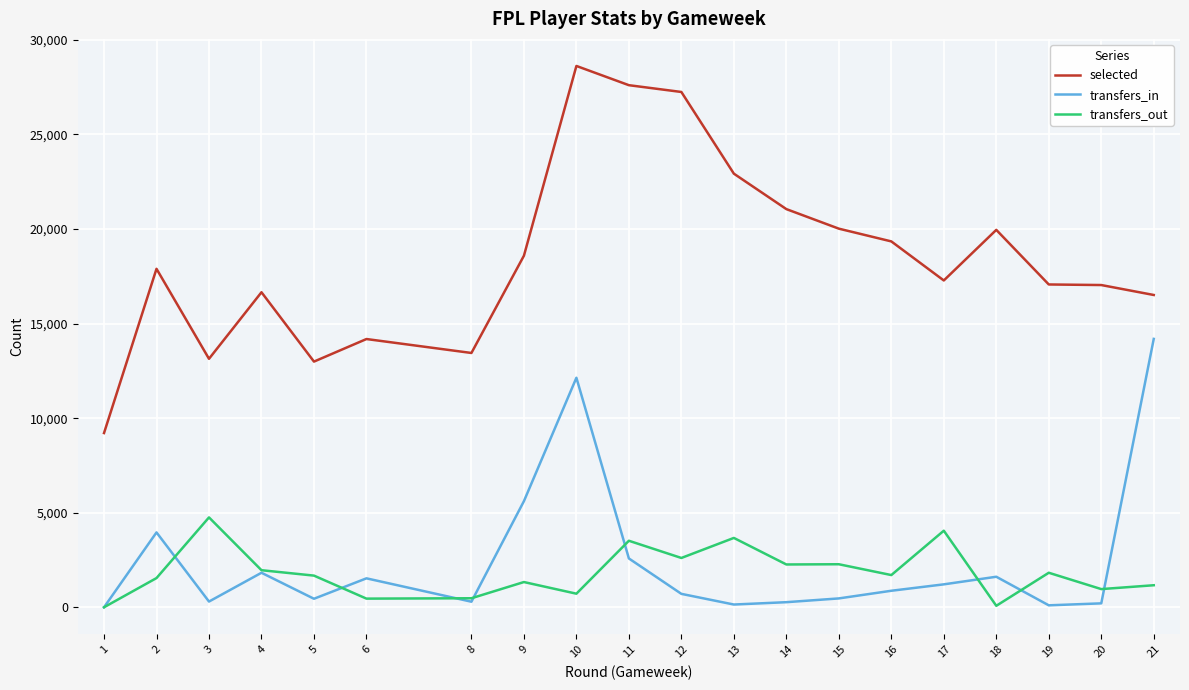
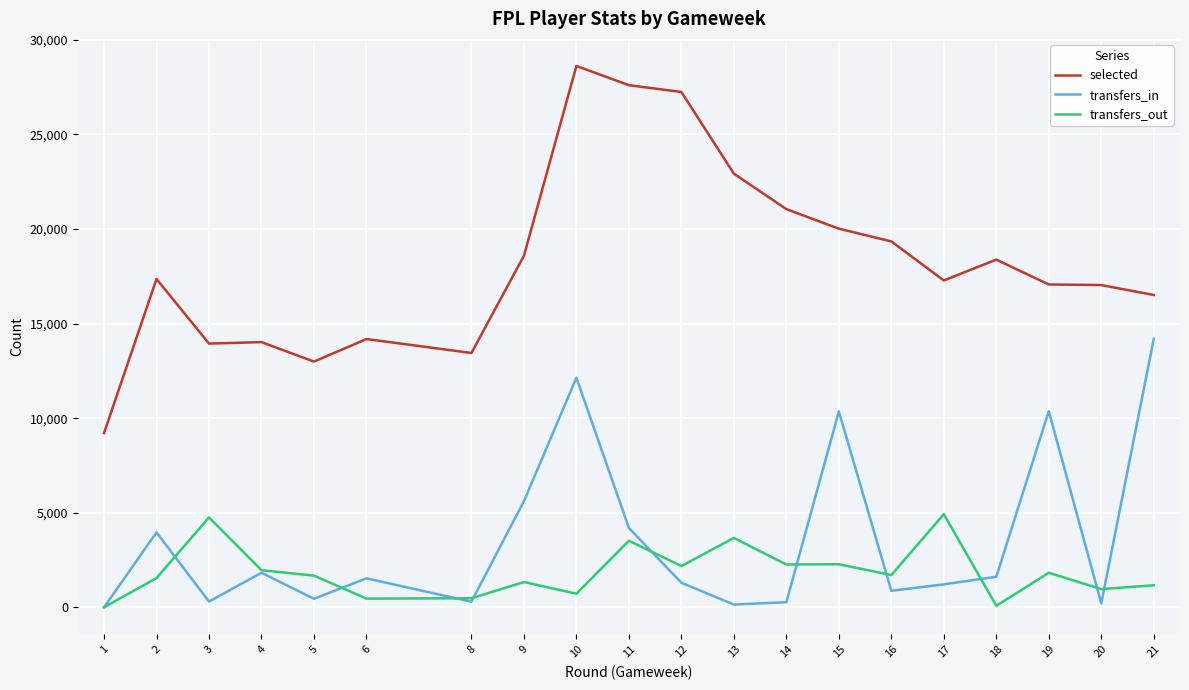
selected, 2: 17,900 -> 17,400
selected, 3: 13,100 -> 13,900
selected, 4: 16,700 -> 14,000
transfers_in, 11: 2,600 -> 4,200
transfers_in, 12: 700 -> 1,300
transfers_out, 12: 2,600 -> 2,200
transfers_in, 15: 500 -> 10,400
transfers_out, 17: 4,000 -> 4,900
selected, 18: 20,000 -> 18,400
transfers_in, 19: 100 -> 10,400
